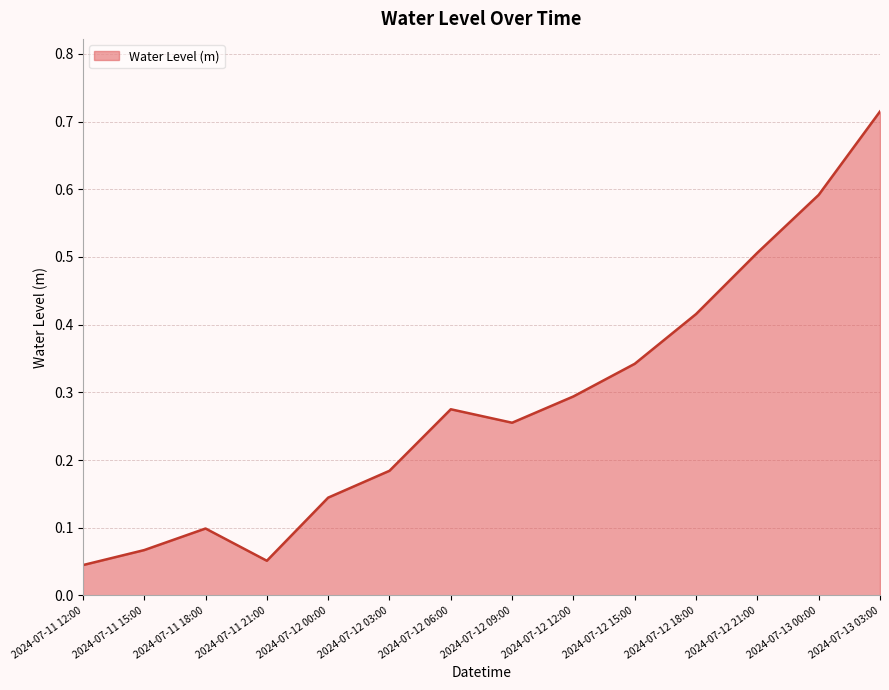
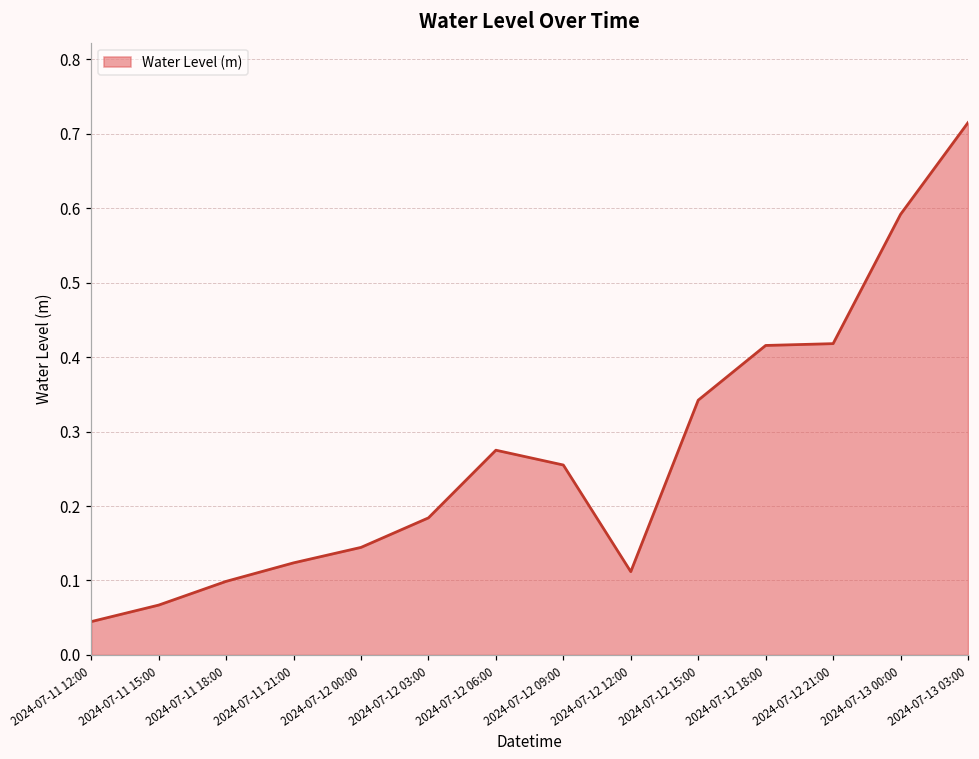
2024-07-11 21:00: 0.05 -> 0.12
2024-07-12 12:00: 0.29 -> 0.11
2024-07-12 21:00: 0.51 -> 0.42
